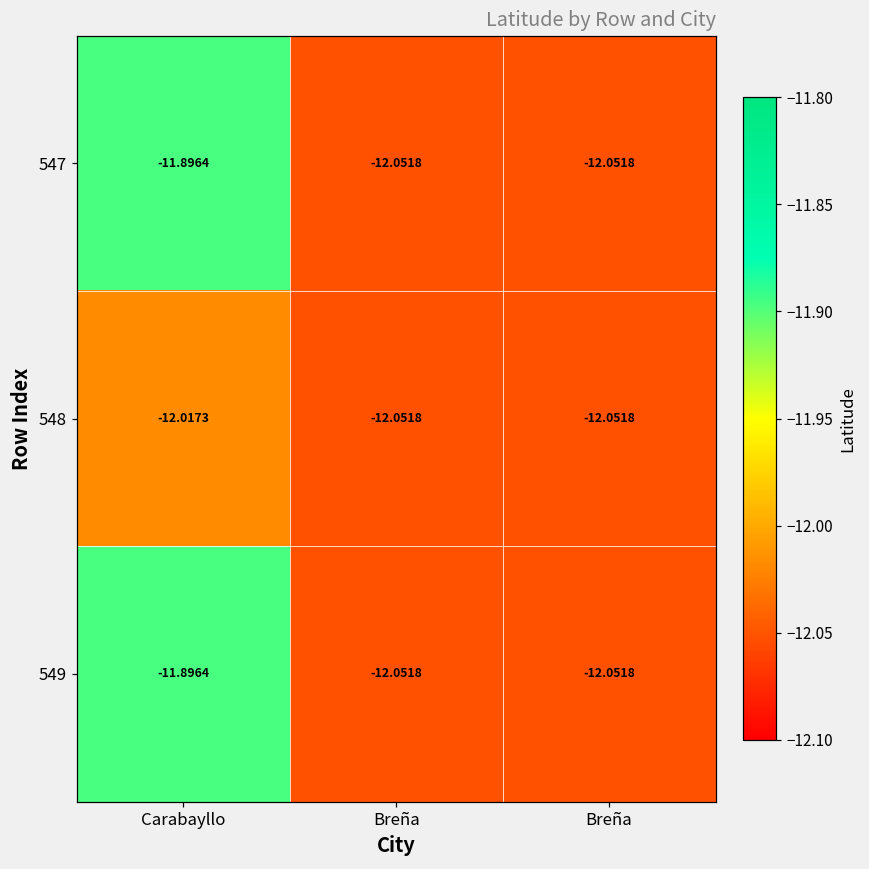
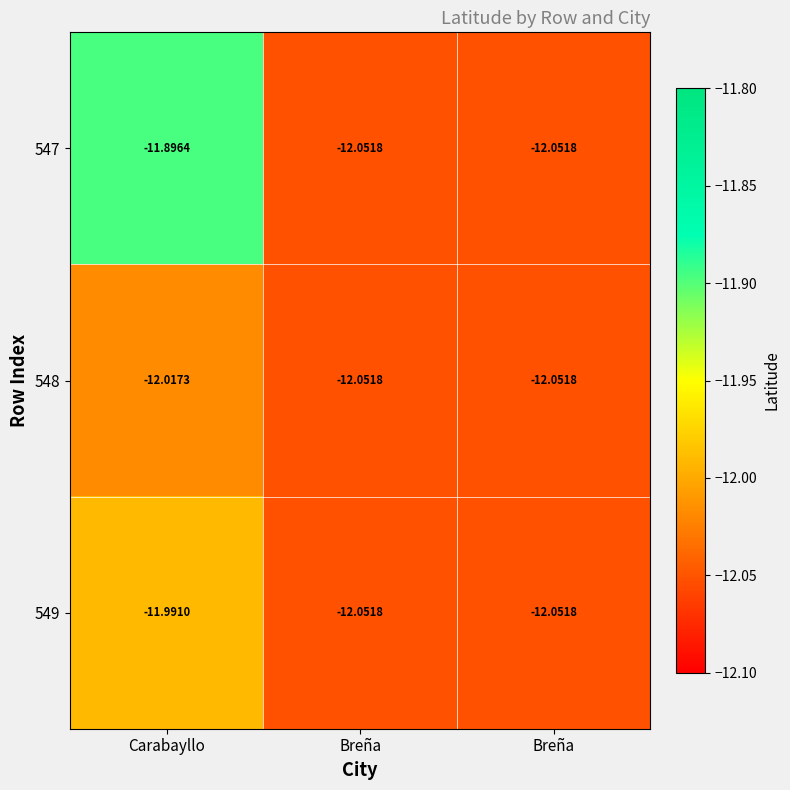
549, Carabayllo: -11.8964 -> -11.9910
